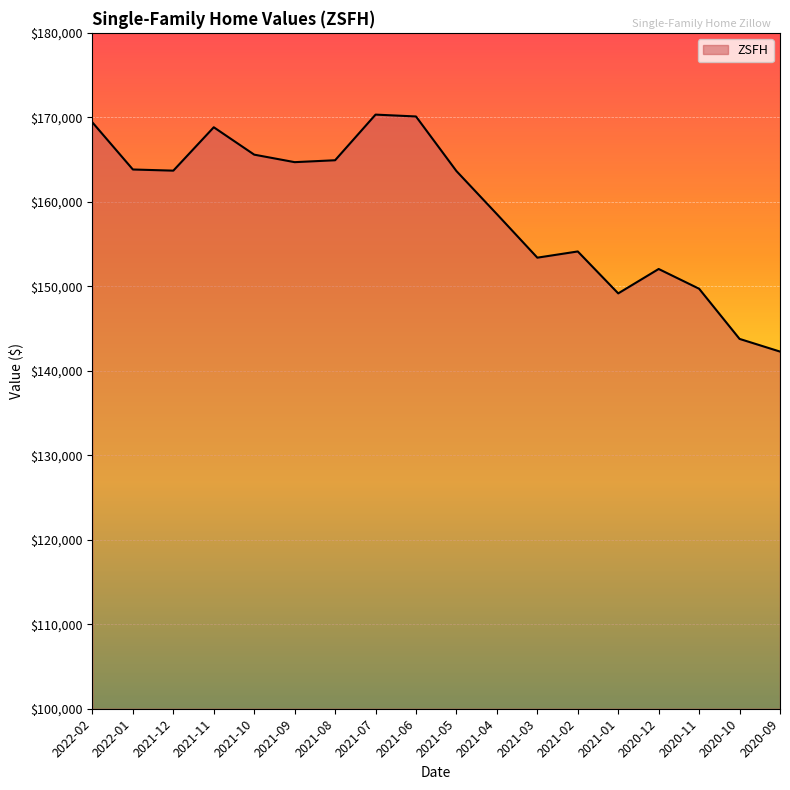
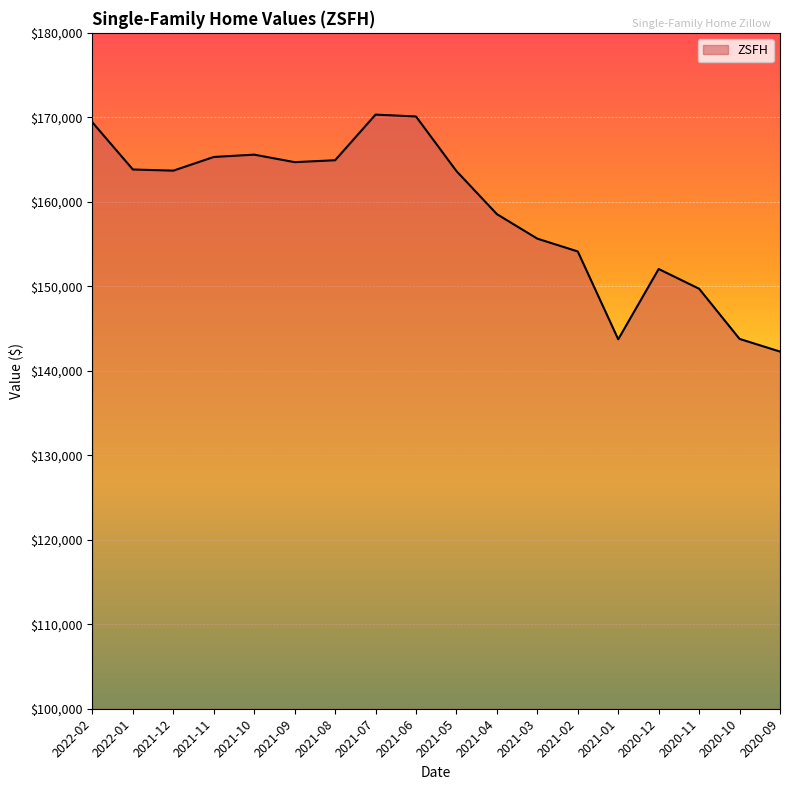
2021-11: $169,000 -> $165,000
2021-03: $153,000 -> $156,000
2021-01: $149,000 -> $144,000
